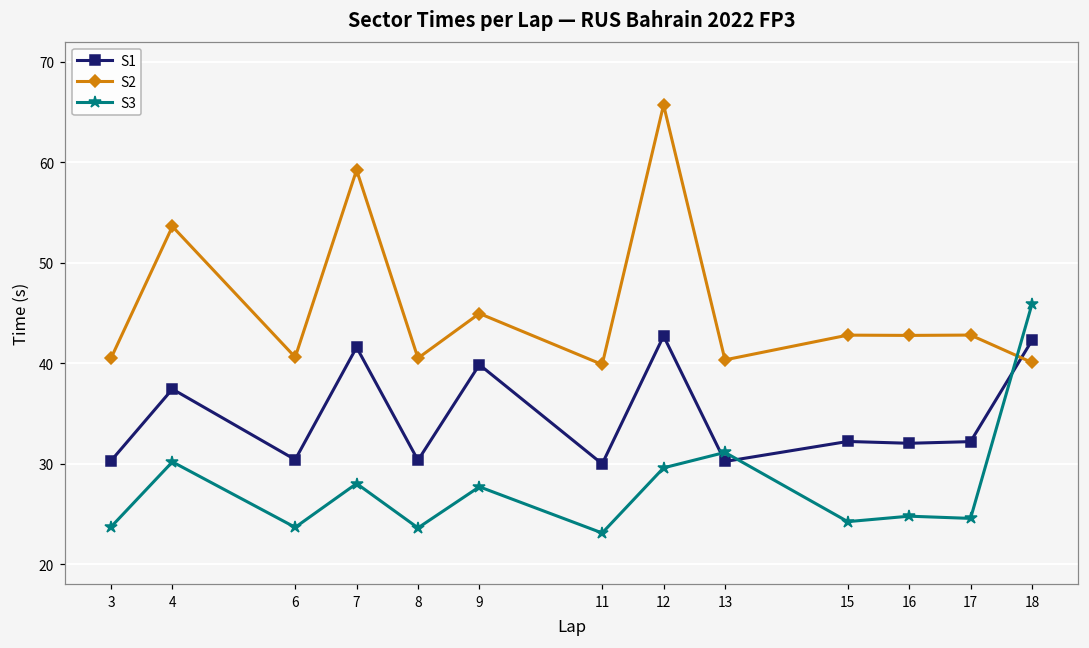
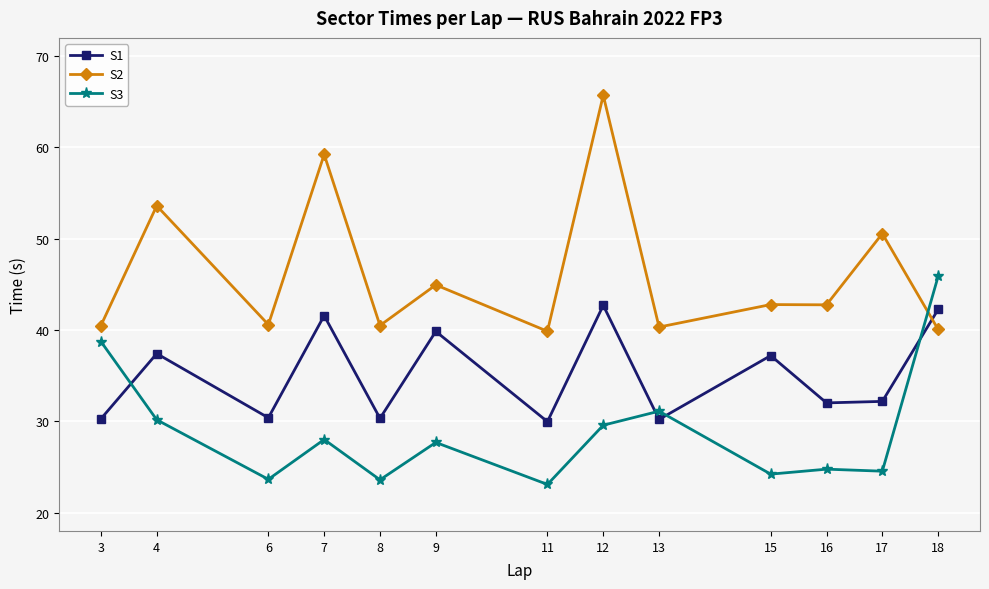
S3, 3: 24 -> 39
S1, 15: 32 -> 37
S2, 17: 43 -> 51
